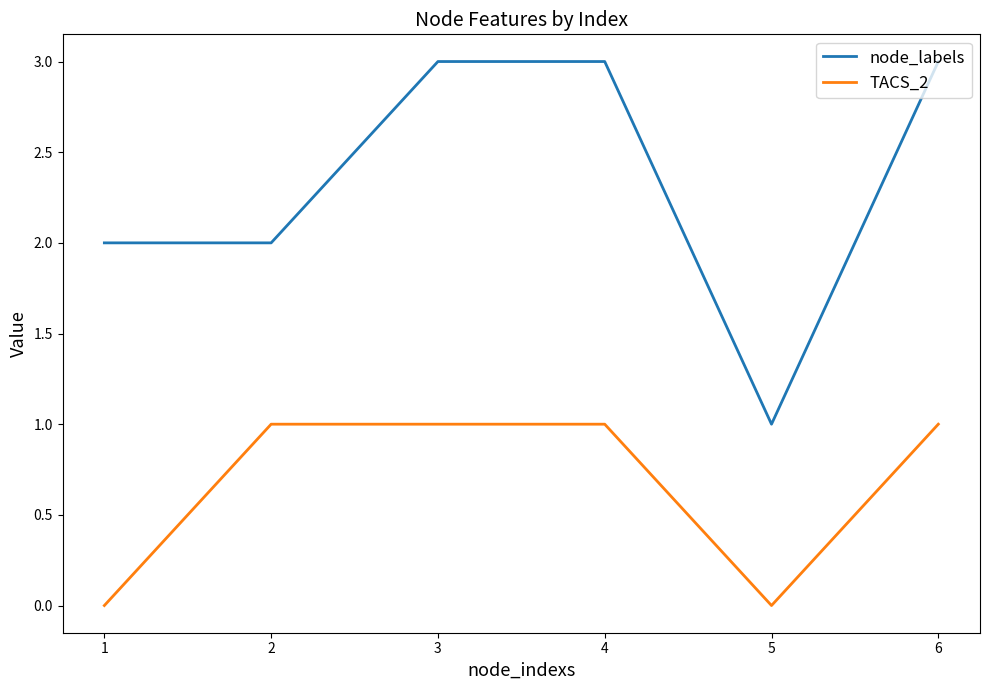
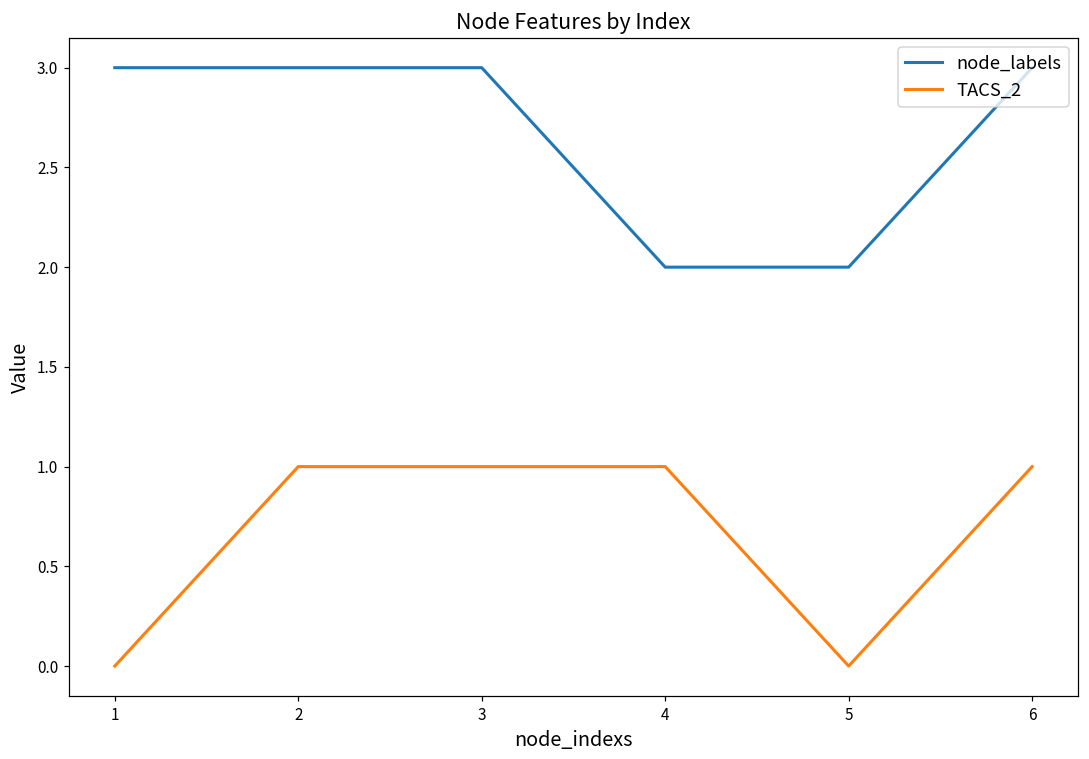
node_labels, 1: 2 -> 3
node_labels, 2: 2 -> 3
node_labels, 4: 3 -> 2
node_labels, 5: 1 -> 2
